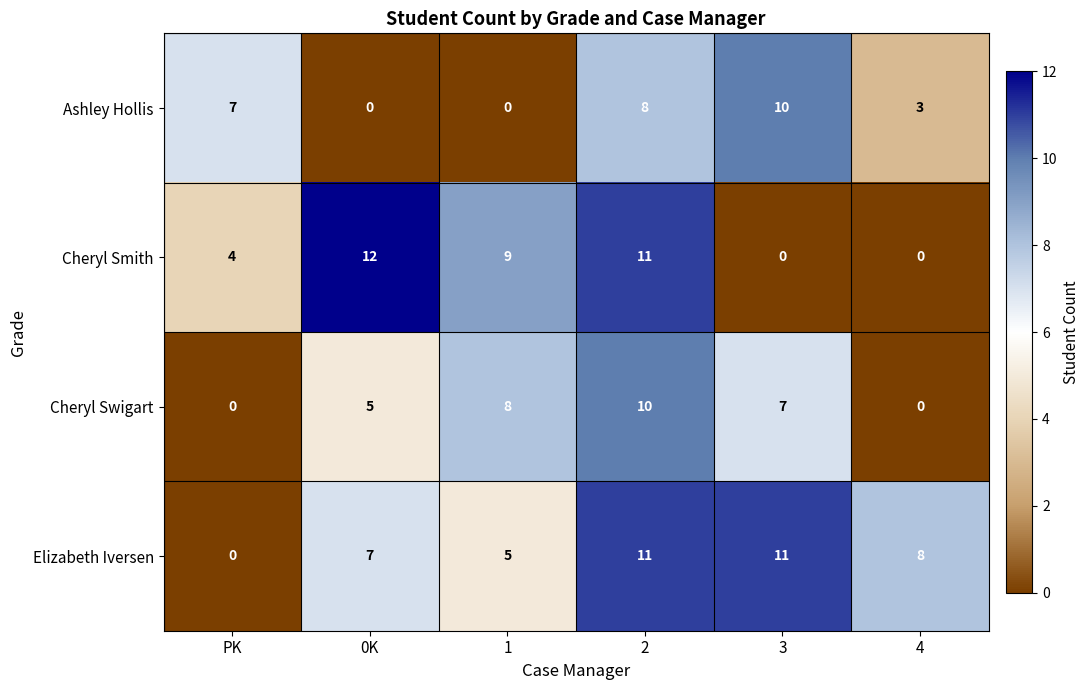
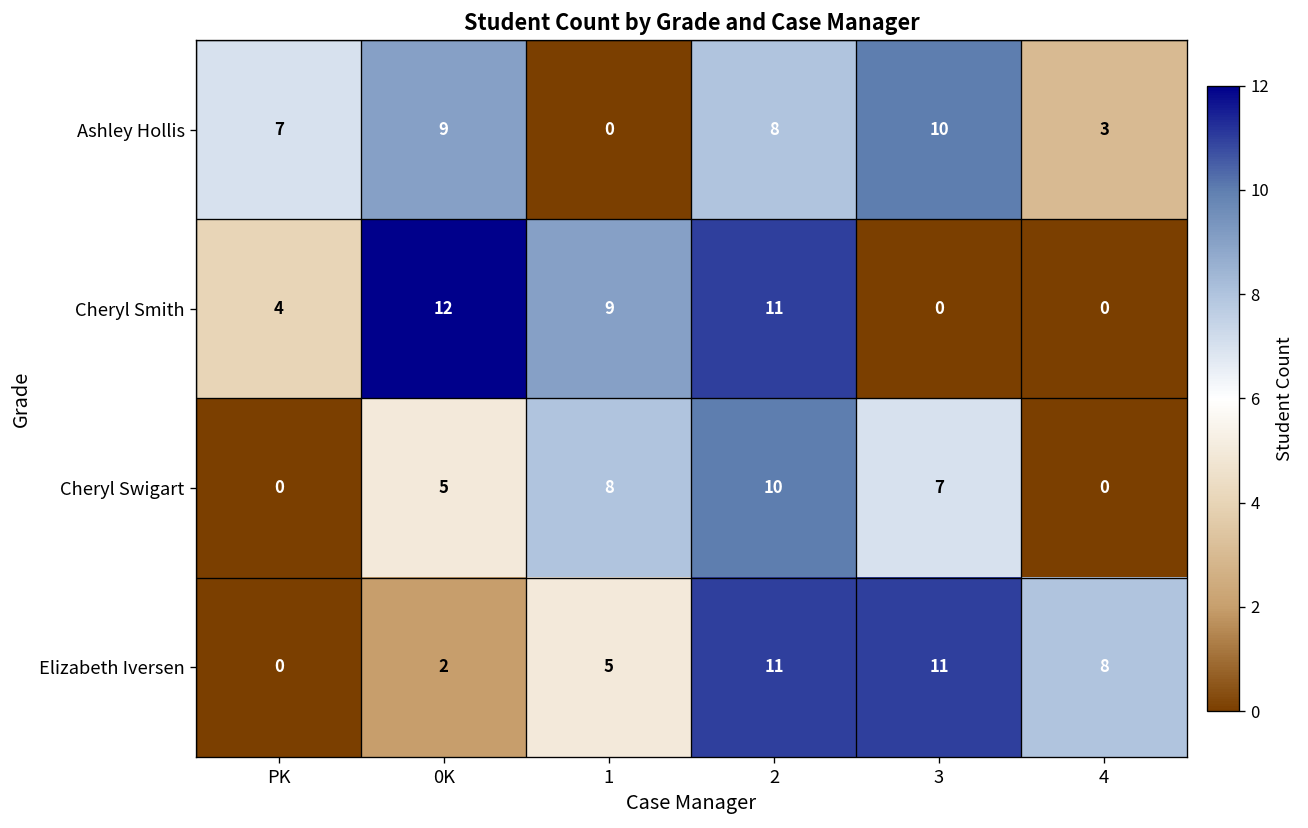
Ashley Hollis, 0K: 0 -> 9
Elizabeth Iversen, 0K: 7 -> 2
